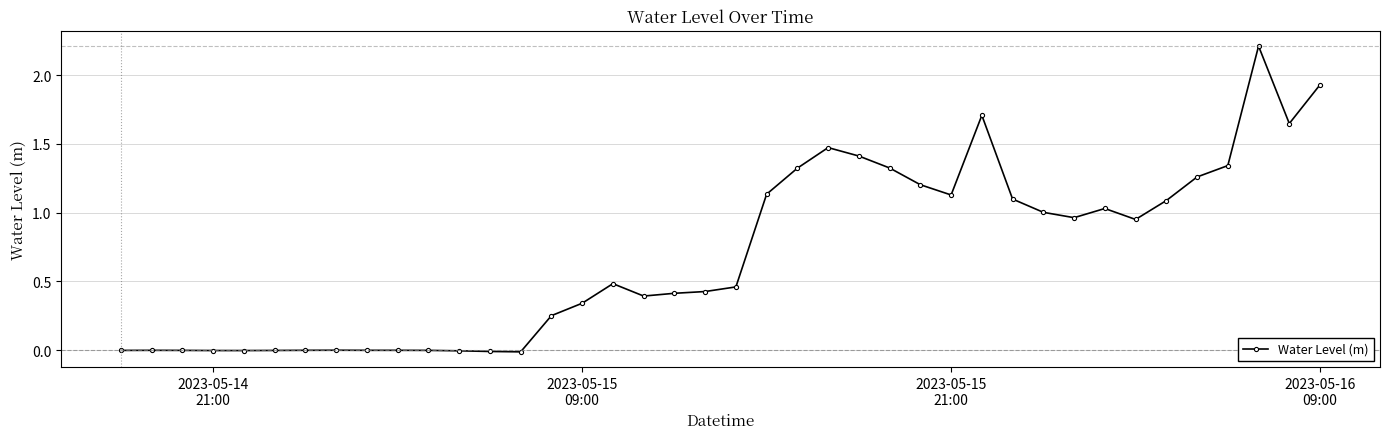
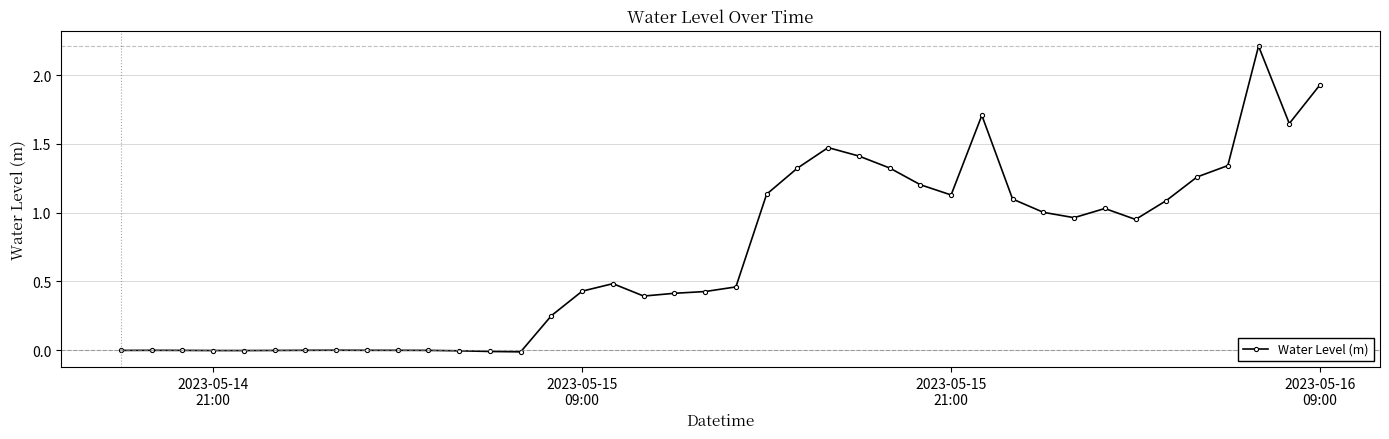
2023-05-15 09:00: 0.34 -> 0.43
